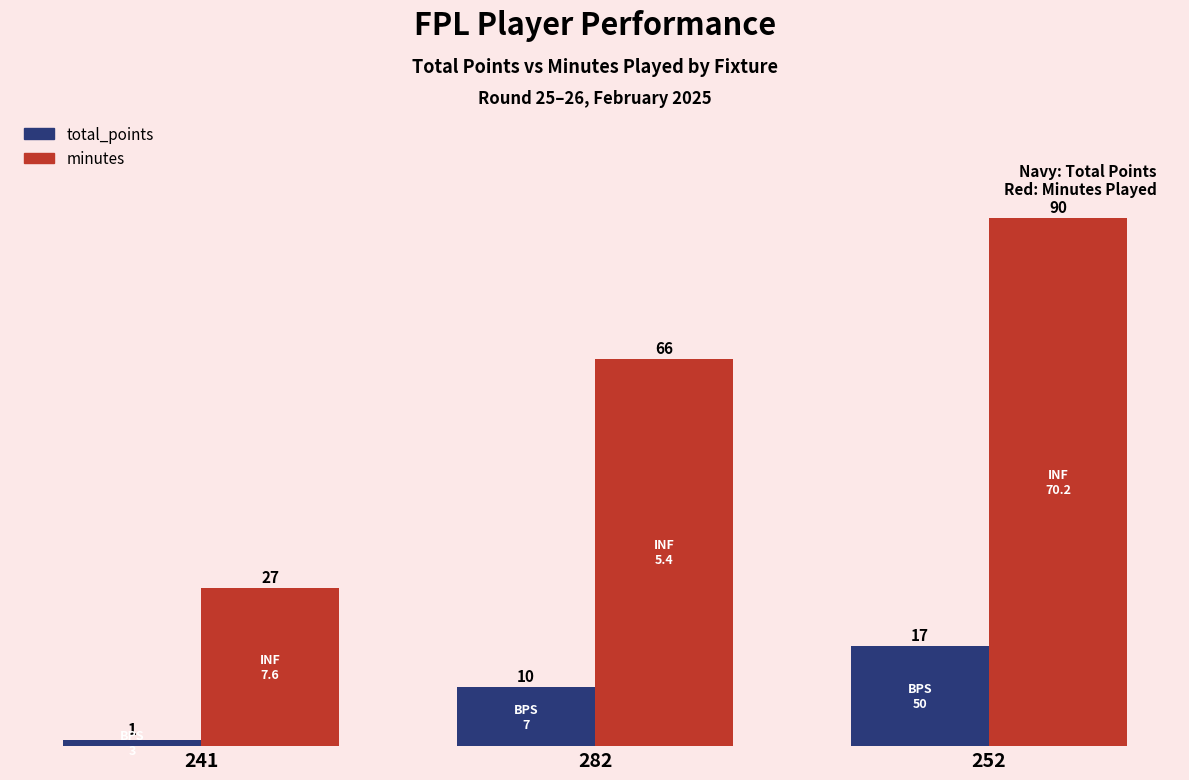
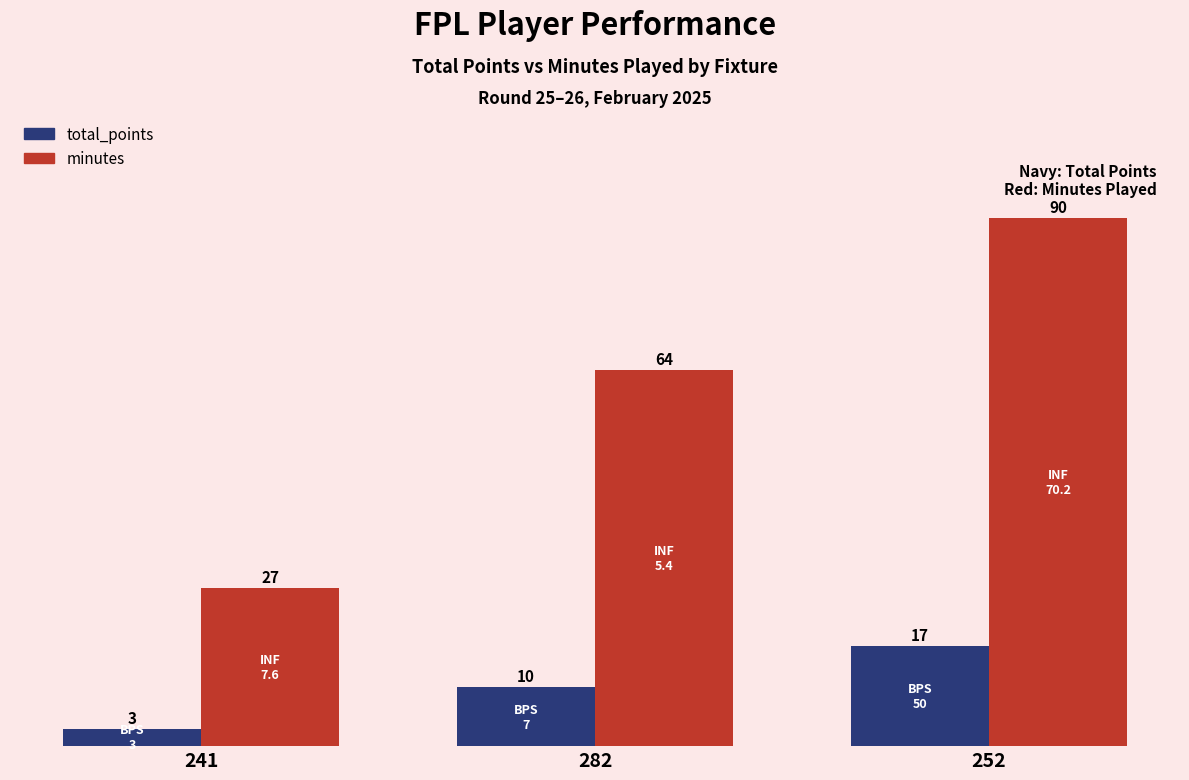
total_points, 241: 1 -> 3
minutes, 282: 66 -> 64
